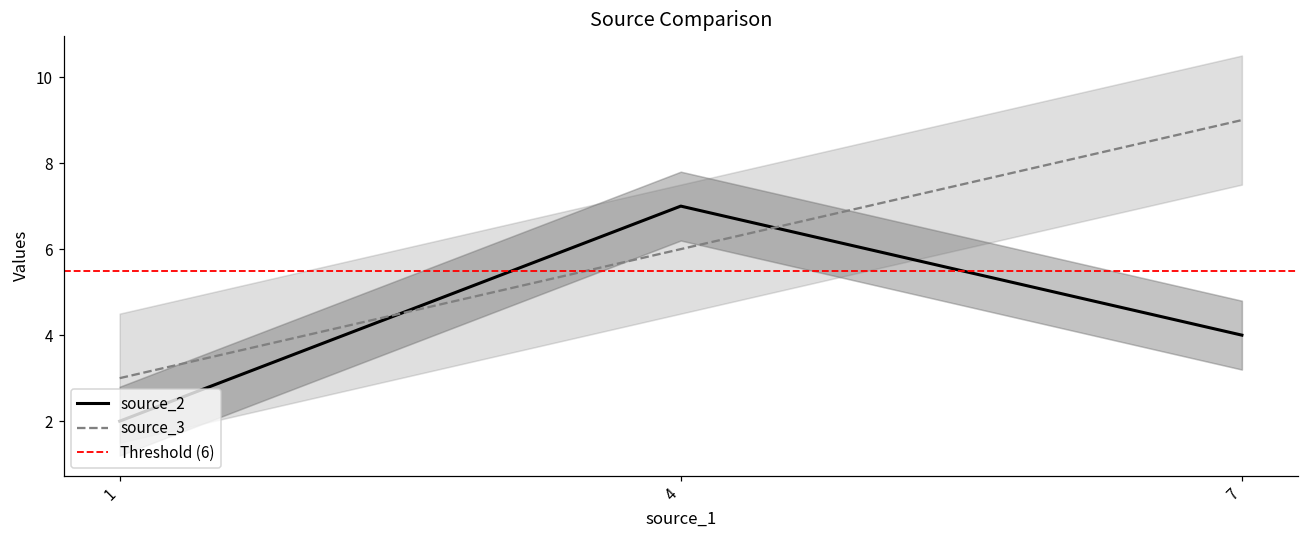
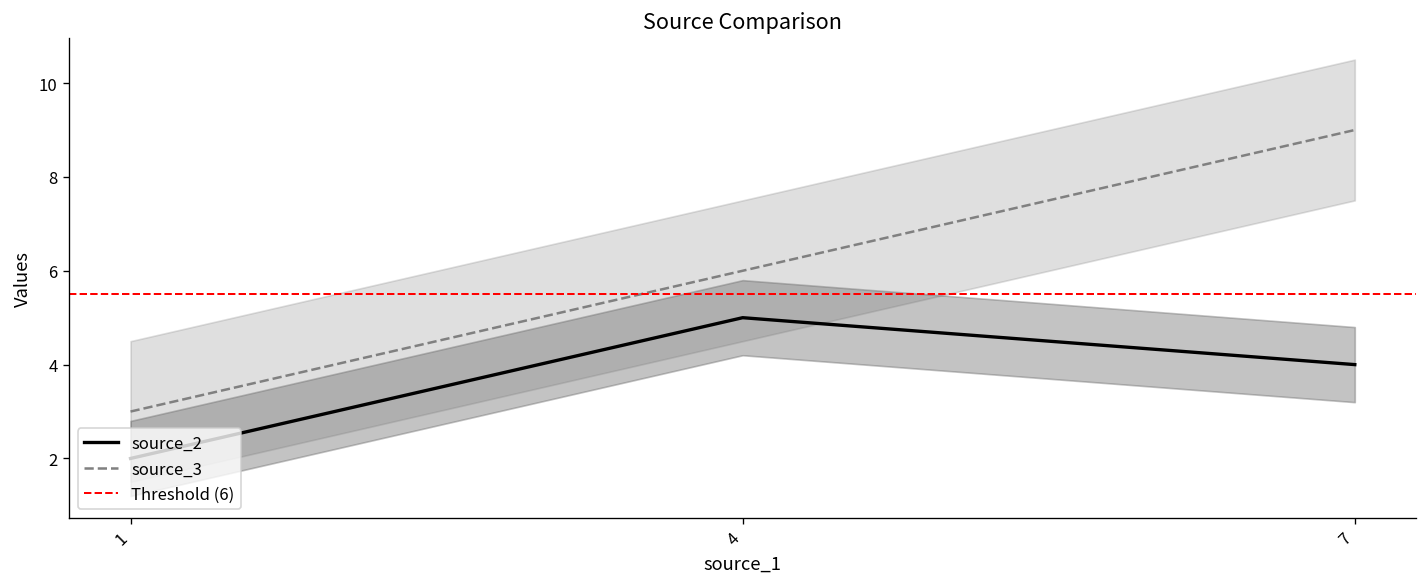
source_2, 4: 7 -> 5
